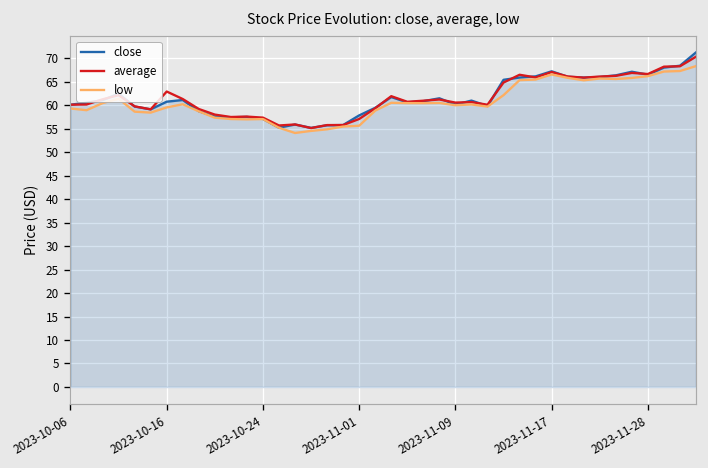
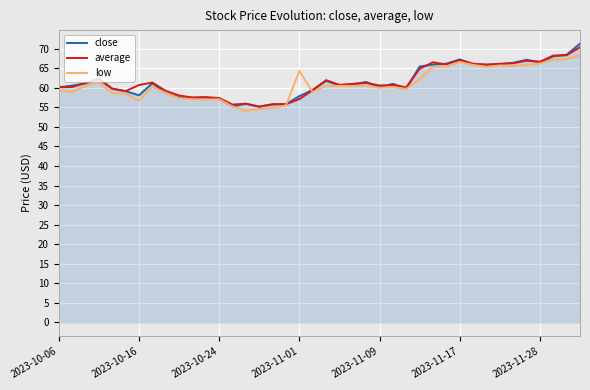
close, 2023-10-16: 61 -> 58
average, 2023-10-16: 63 -> 61
low, 2023-10-16: 60 -> 57
low, 2023-11-01: 56 -> 64
